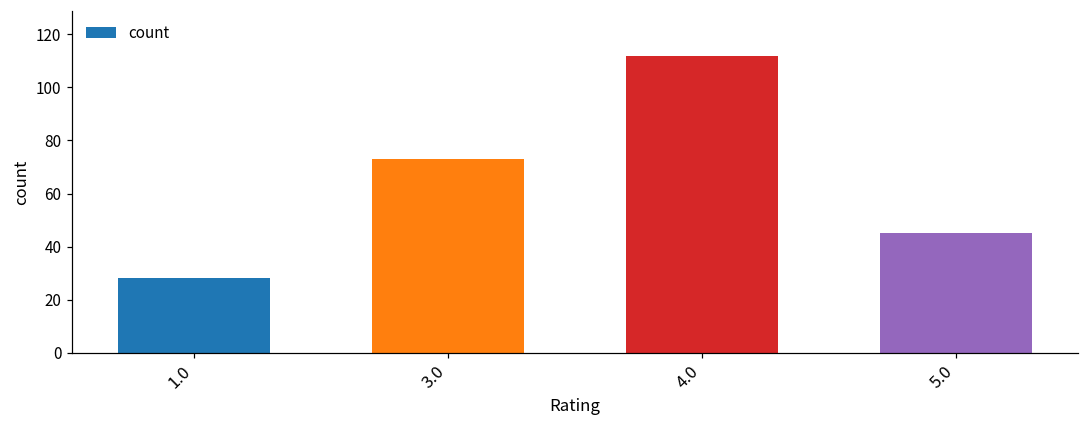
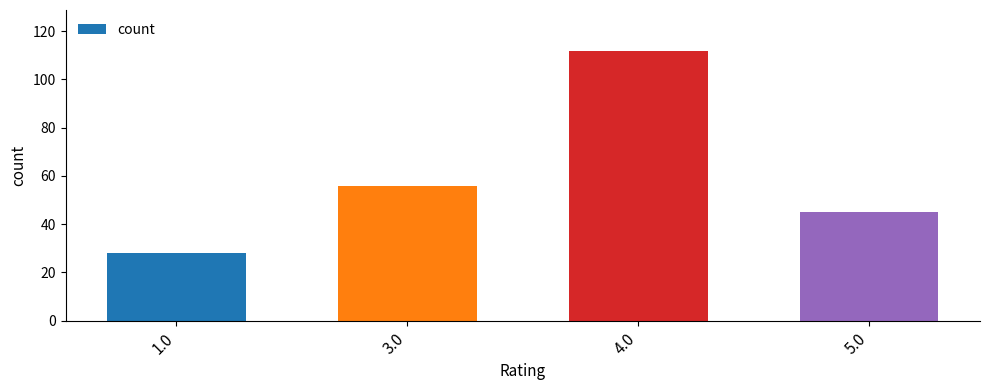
3.0: 73 -> 56
